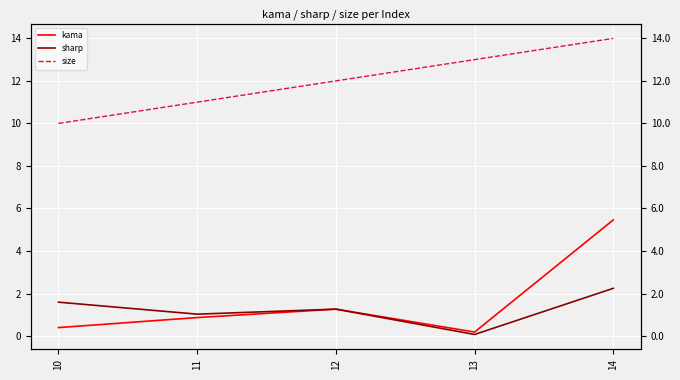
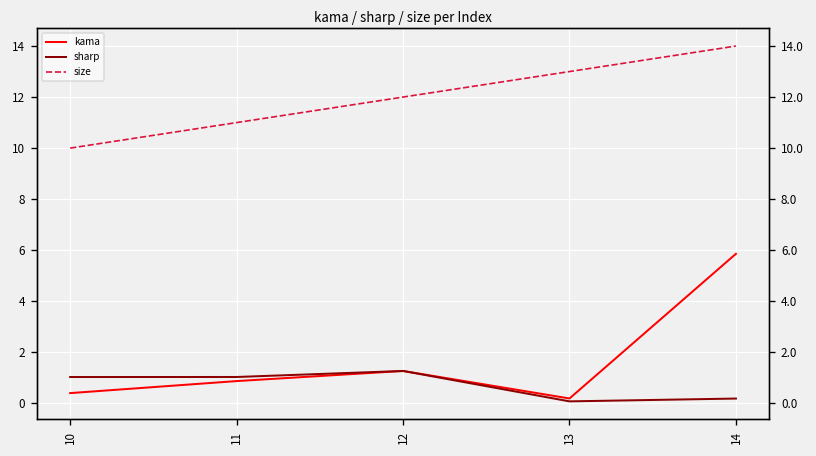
sharp, 10: 1.6 -> 1.0
kama, 14: 5.5 -> 5.9
sharp, 14: 2.2 -> 0.2
